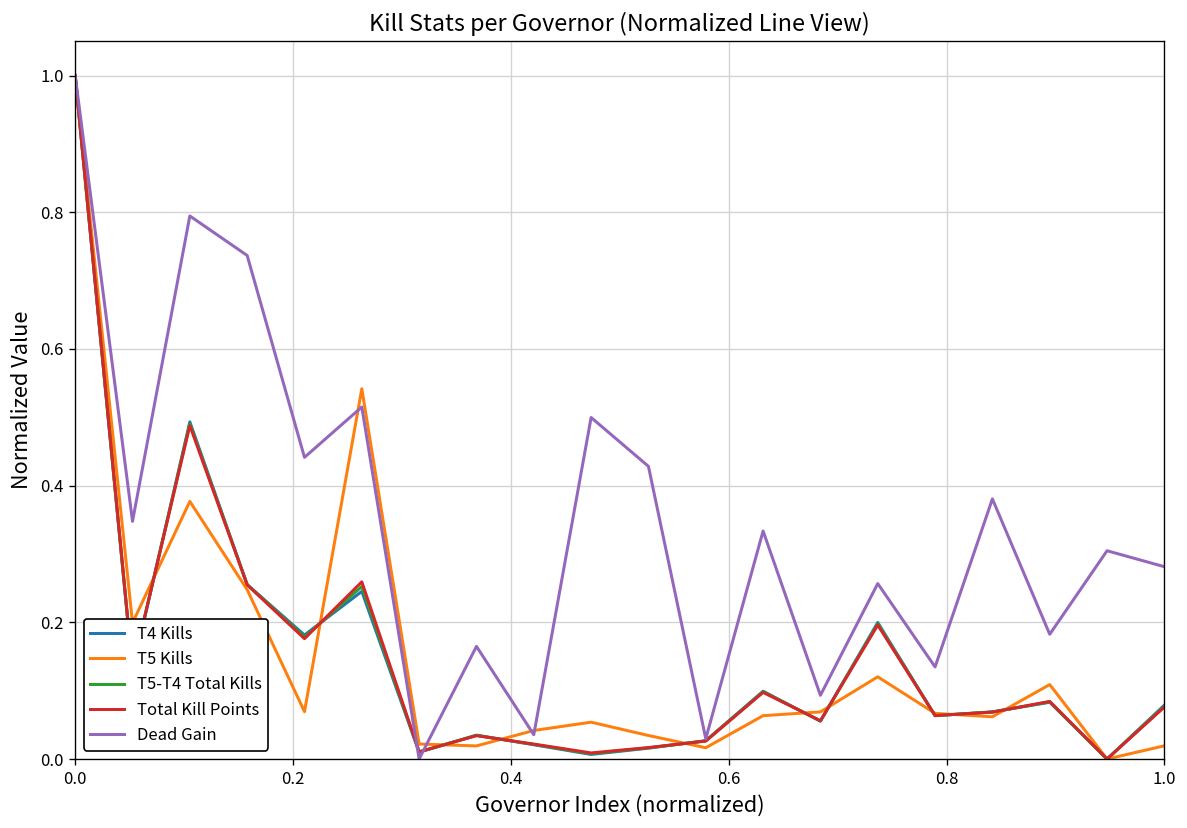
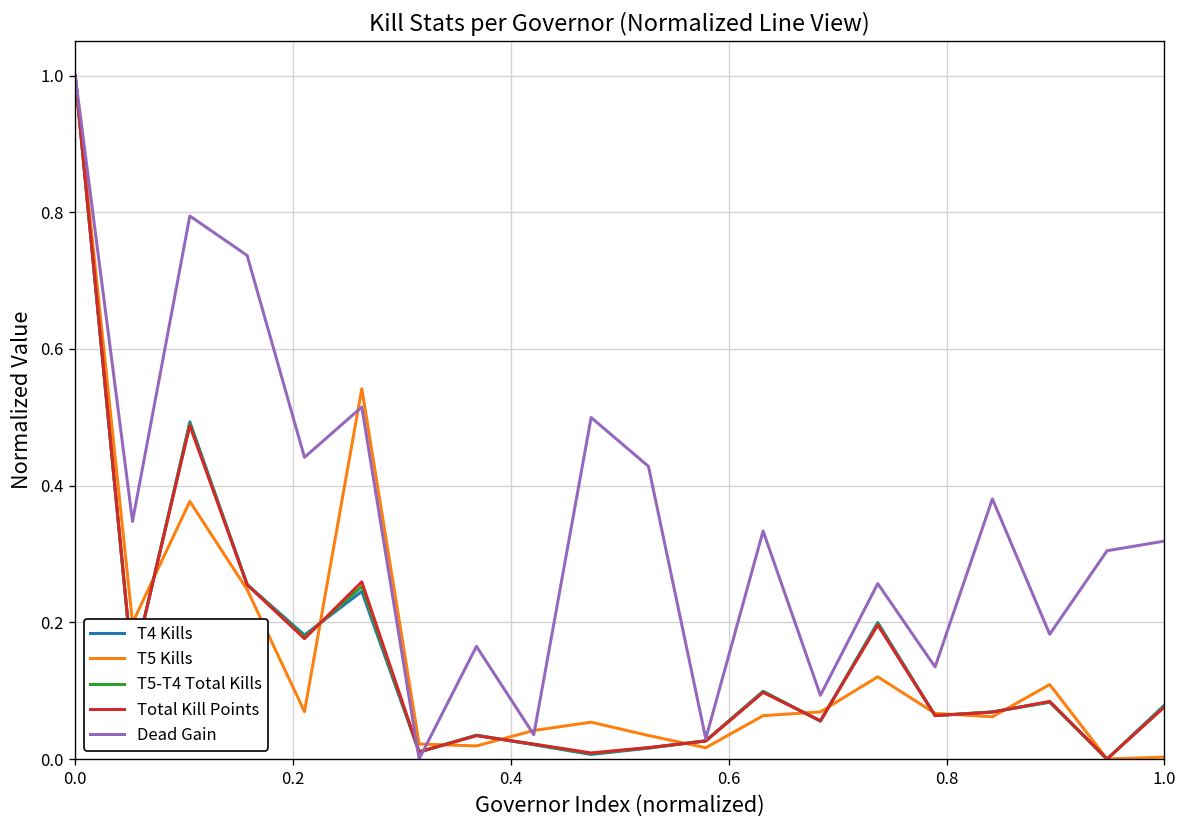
T5 Kills, 1.0: 0.02 -> 0.00
Dead Gain, 1.0: 0.28 -> 0.32
